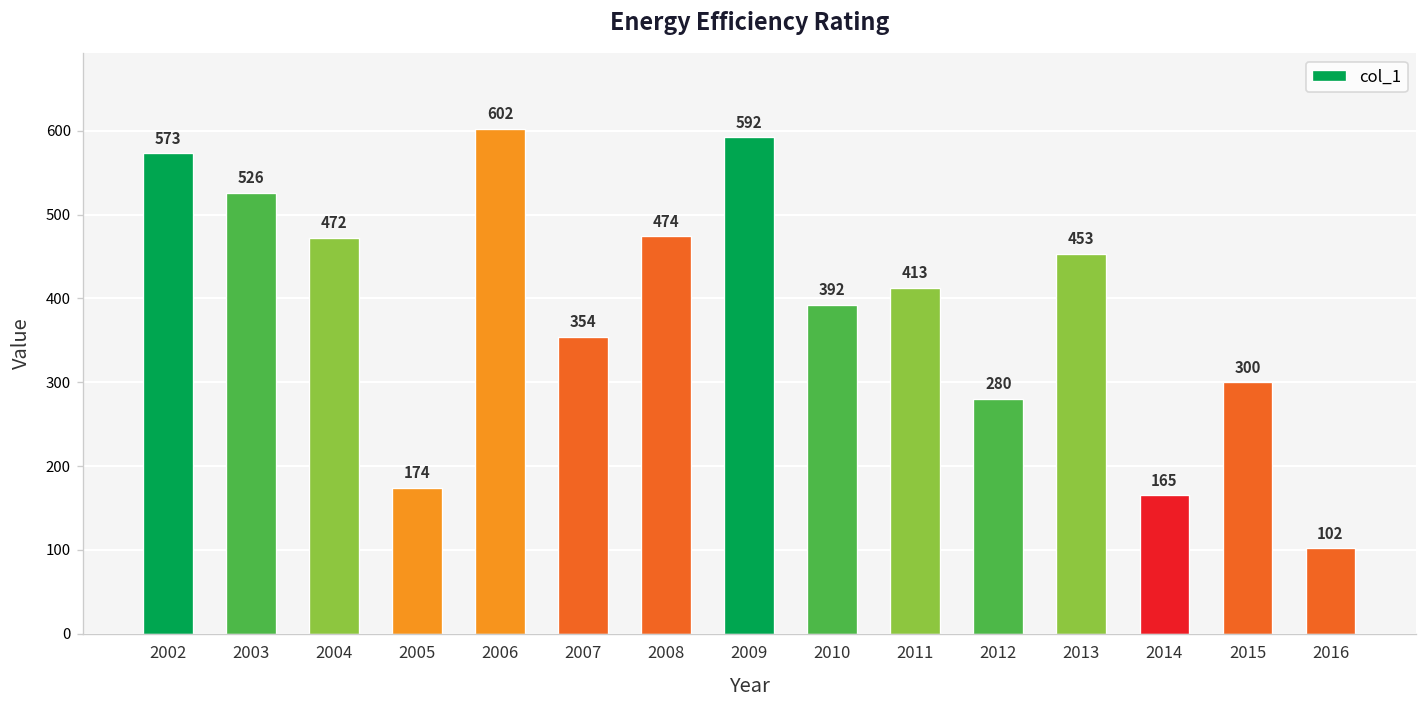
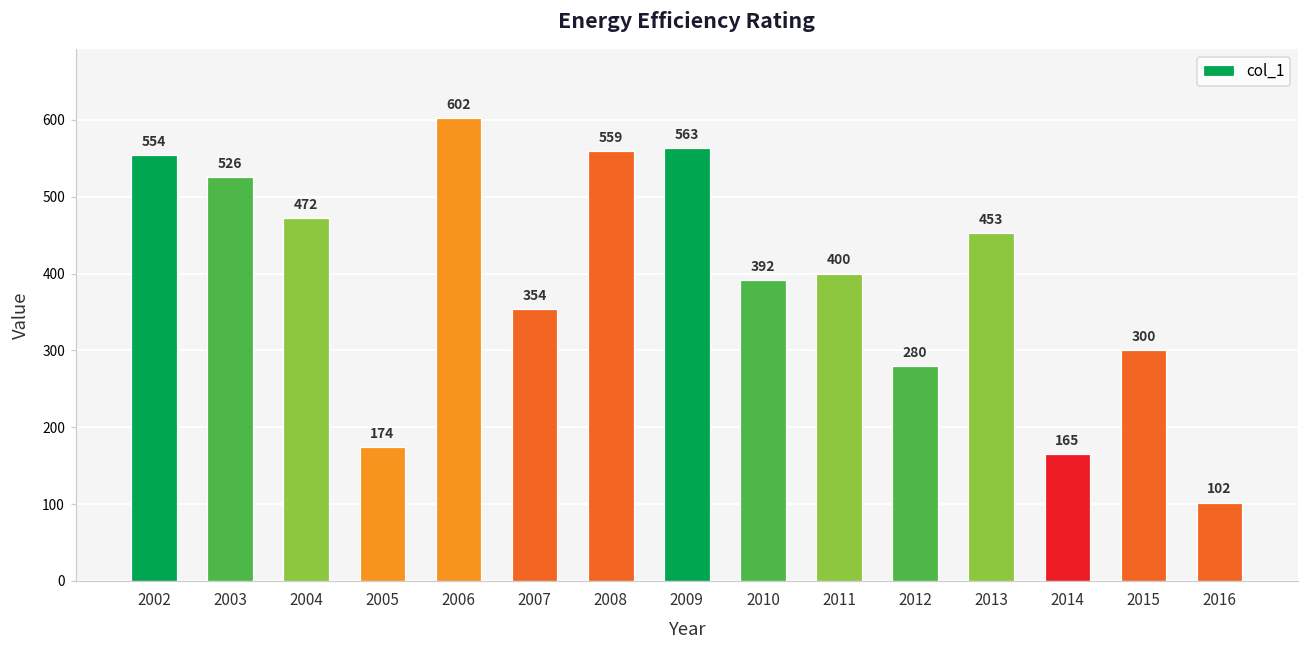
2002: 573 -> 554
2008: 474 -> 559
2009: 592 -> 563
2011: 413 -> 400
